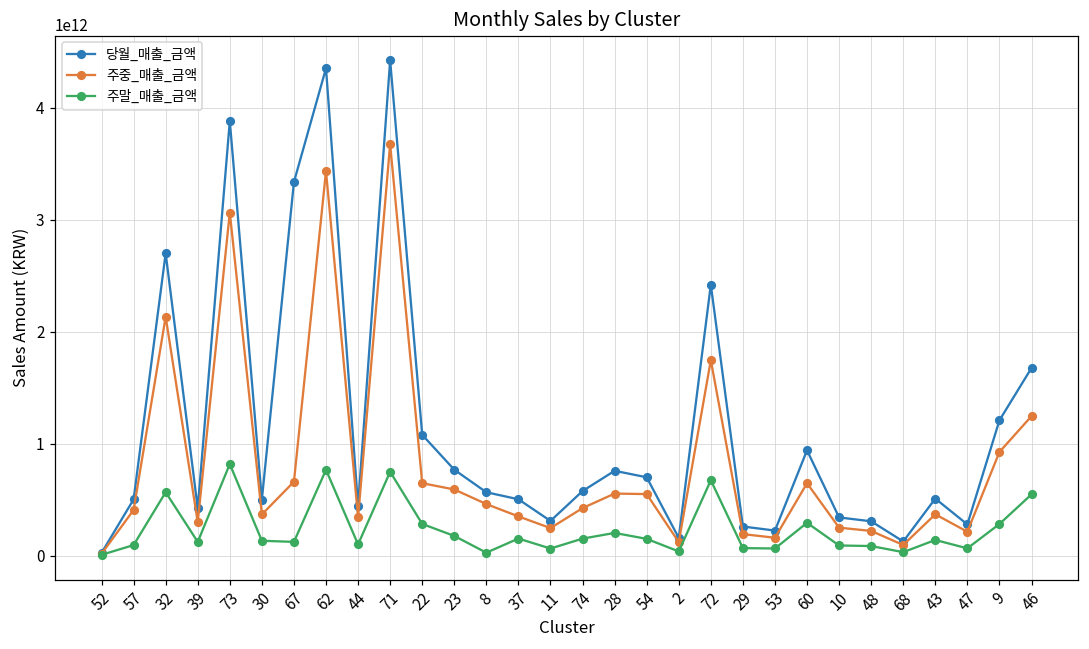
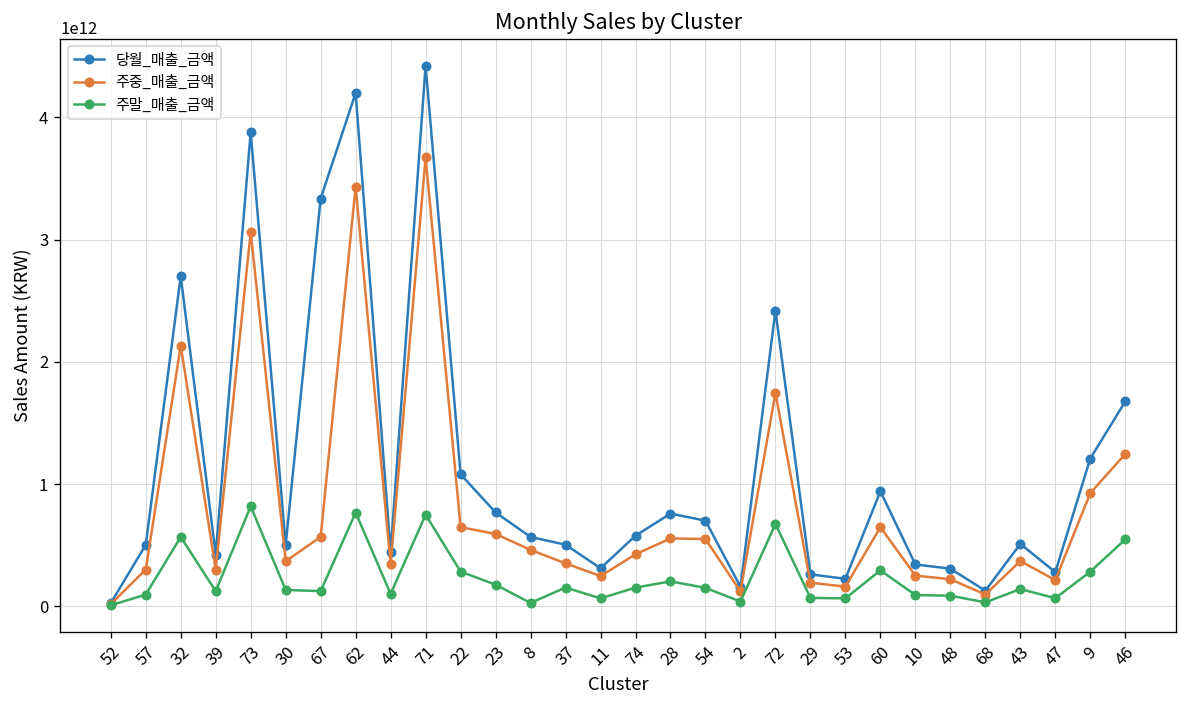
주중_매출_금액, 57: 410000000000 -> 300000000000
주중_매출_금액, 67: 660000000000 -> 570000000000
당월_매출_금액, 62: 4350000000000 -> 4200000000000
